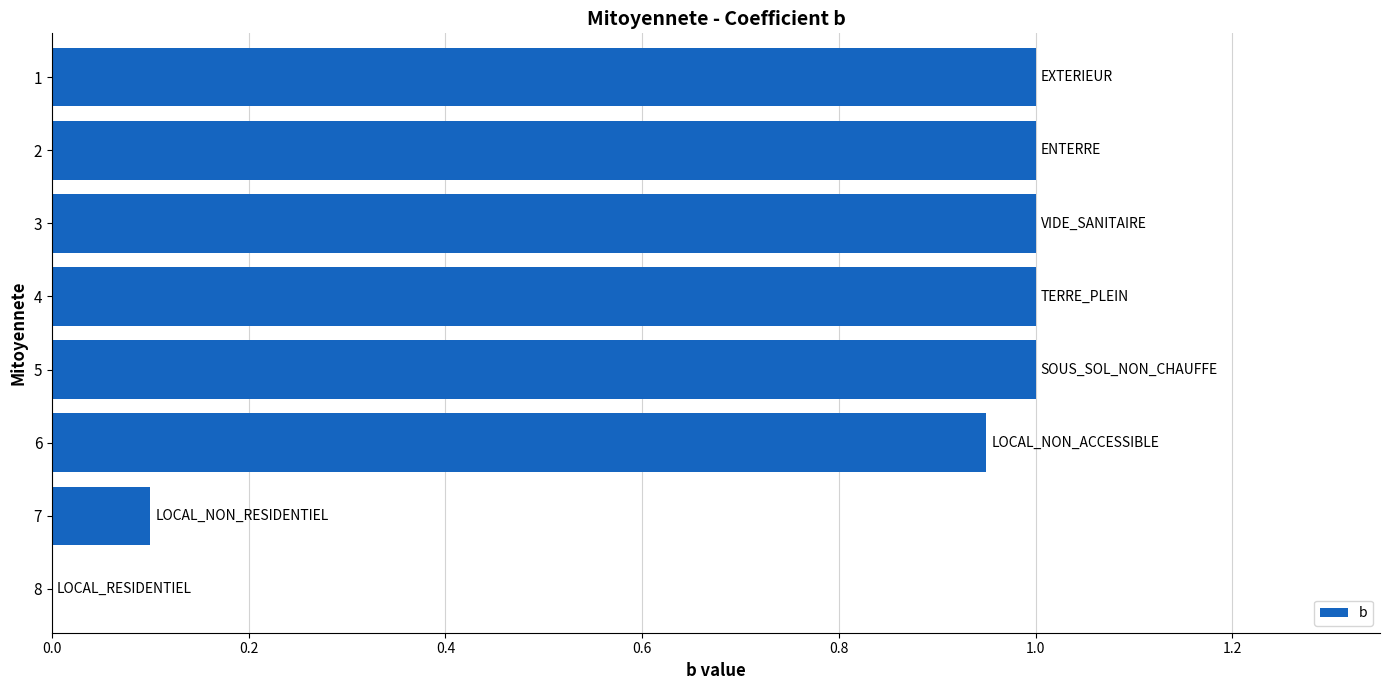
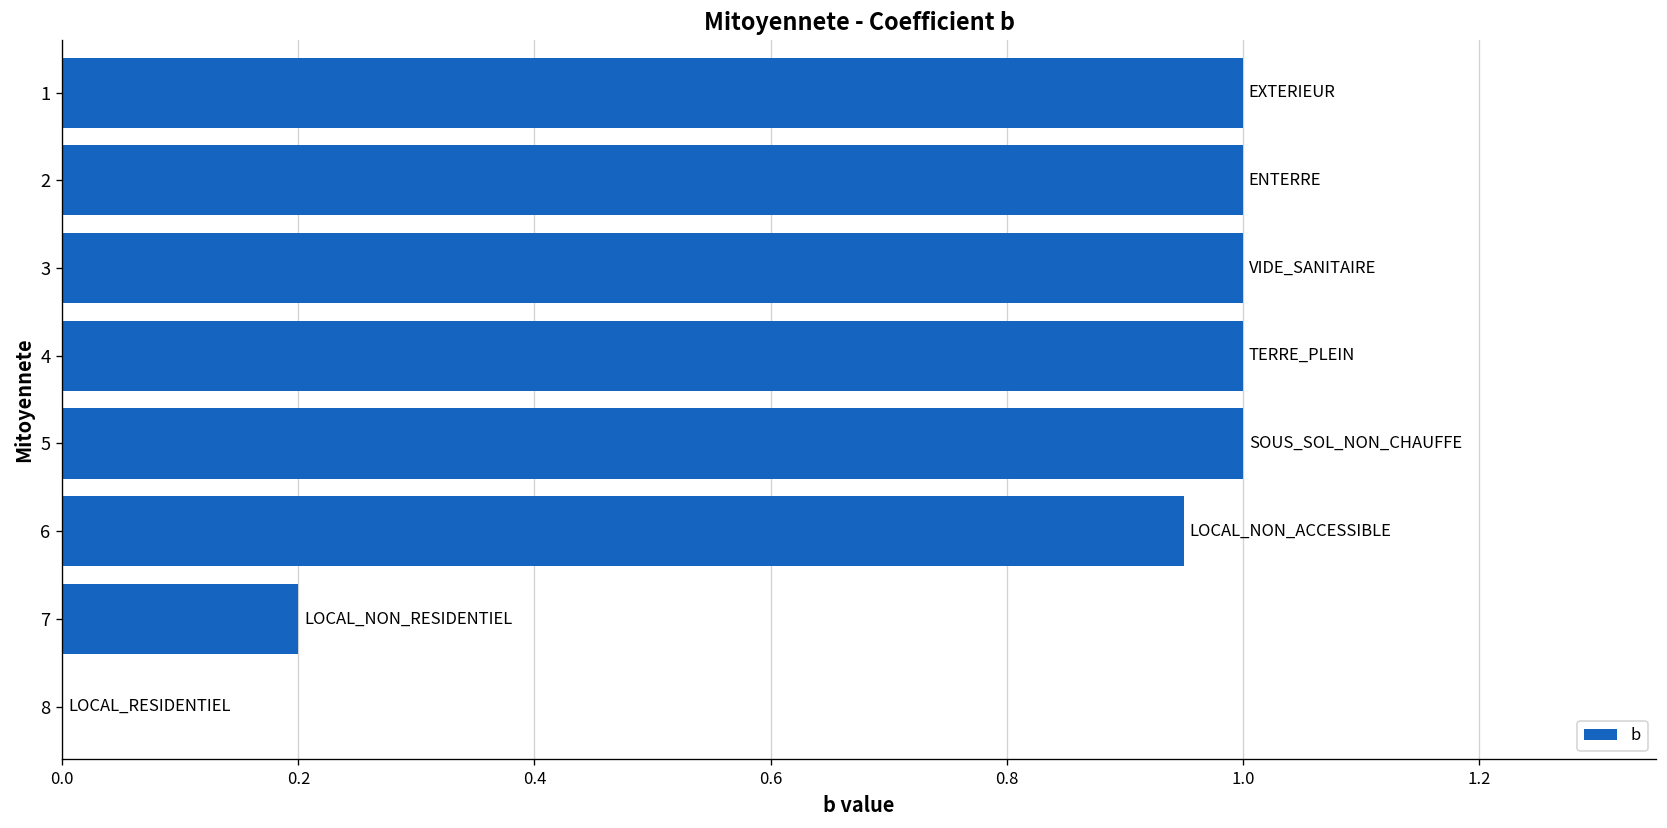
7: 0.1 -> 0.2
